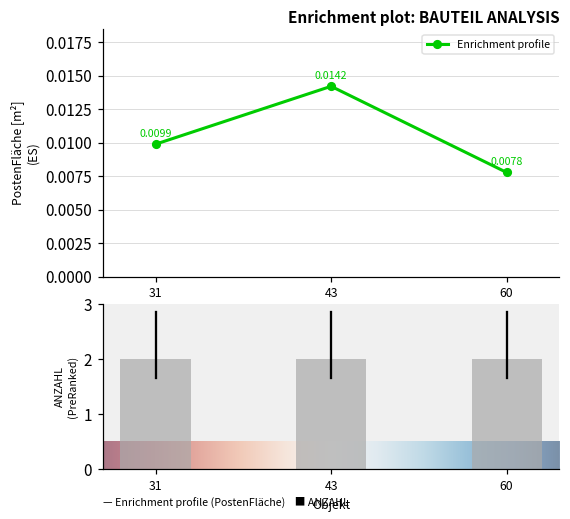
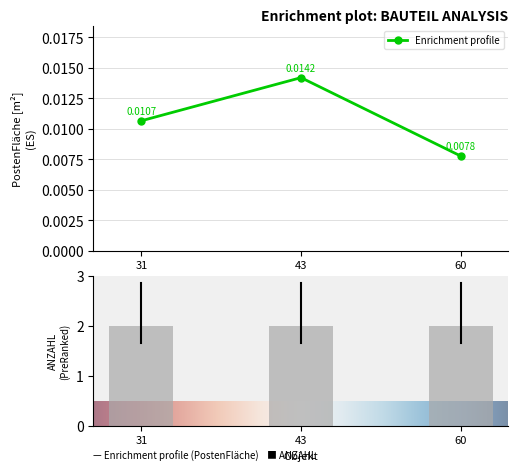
Enrichment plot: BAUTEIL ANALYSIS, 31: 0.0099 -> 0.0107
